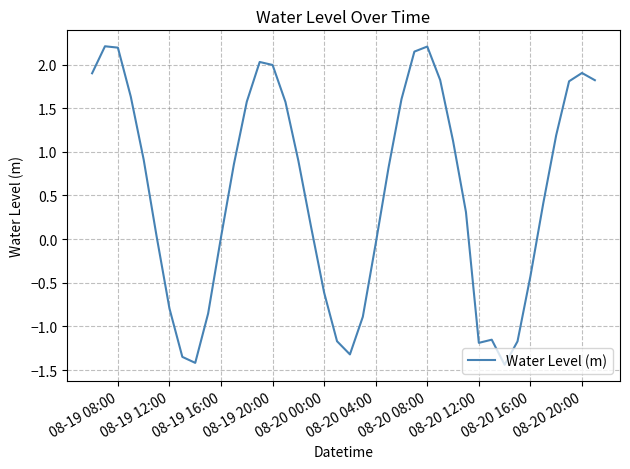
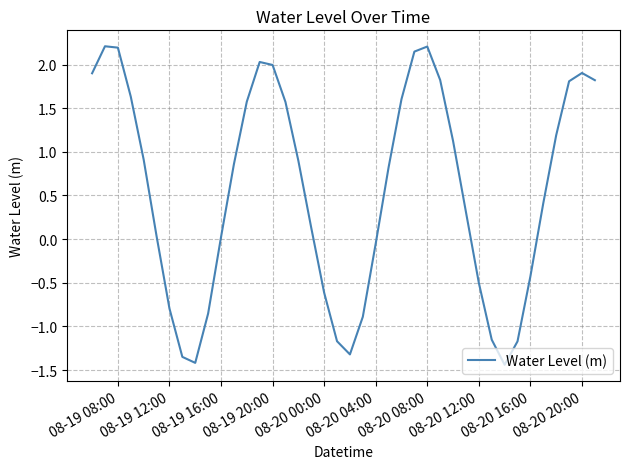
08-20 12:00: -1.2 -> -0.5
